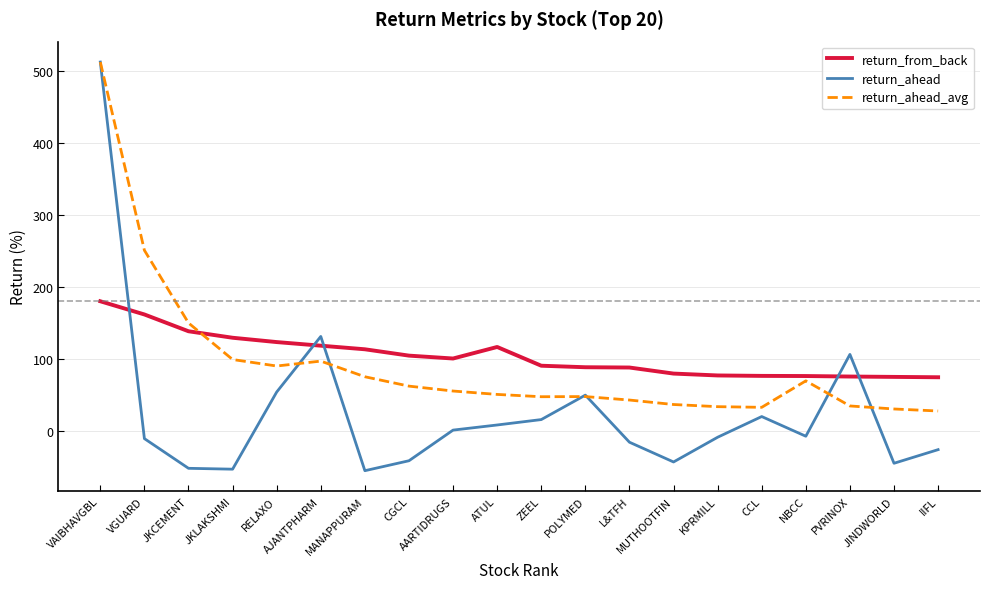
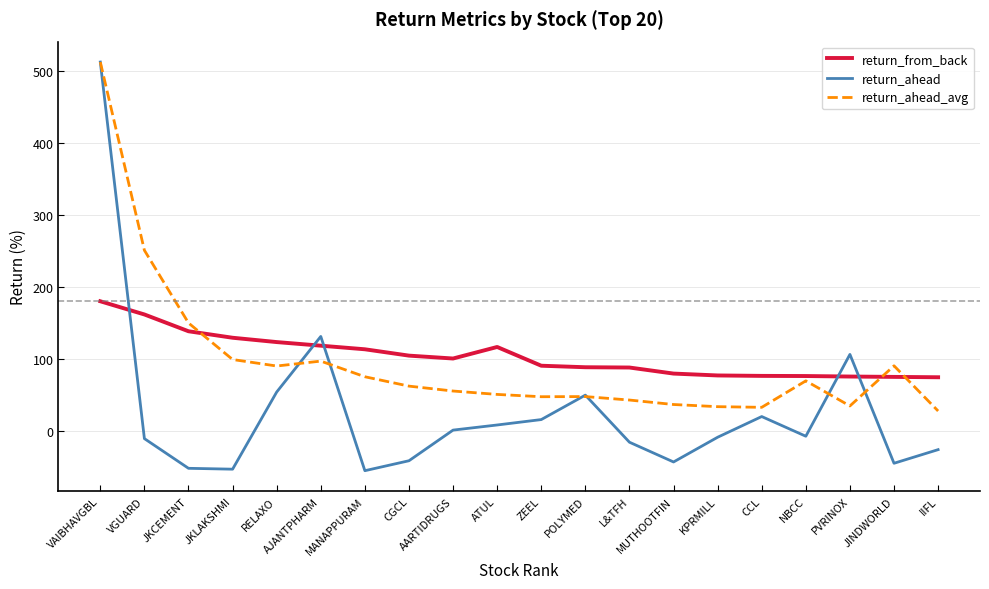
return_ahead_avg, JINDWORLD: 30 -> 90
